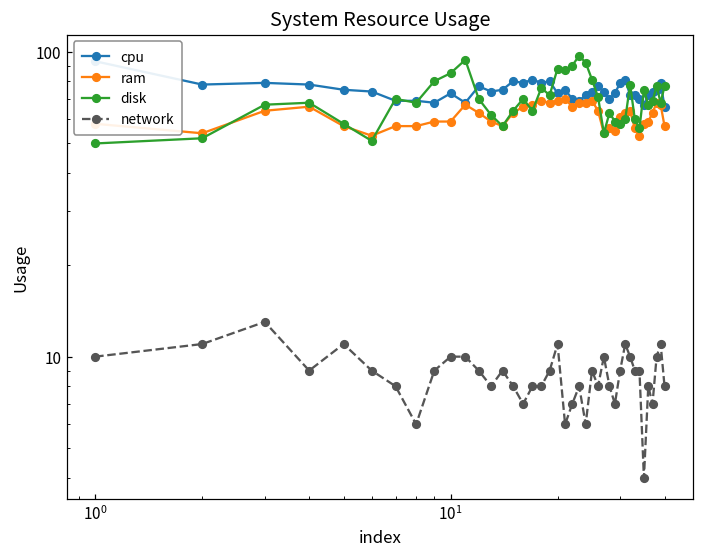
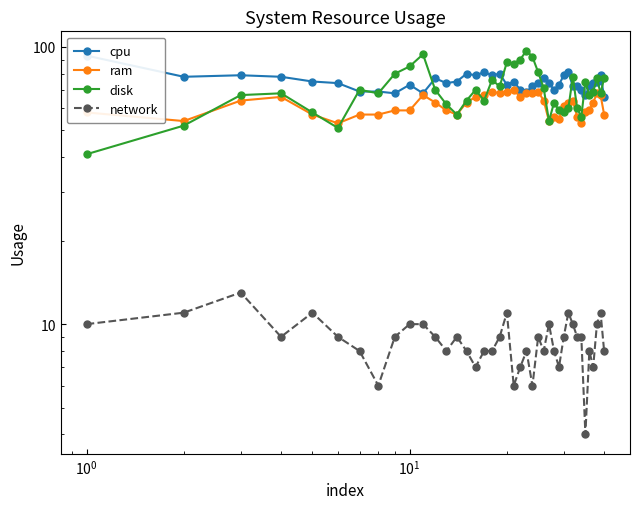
disk, 10^0: 50 -> 41
